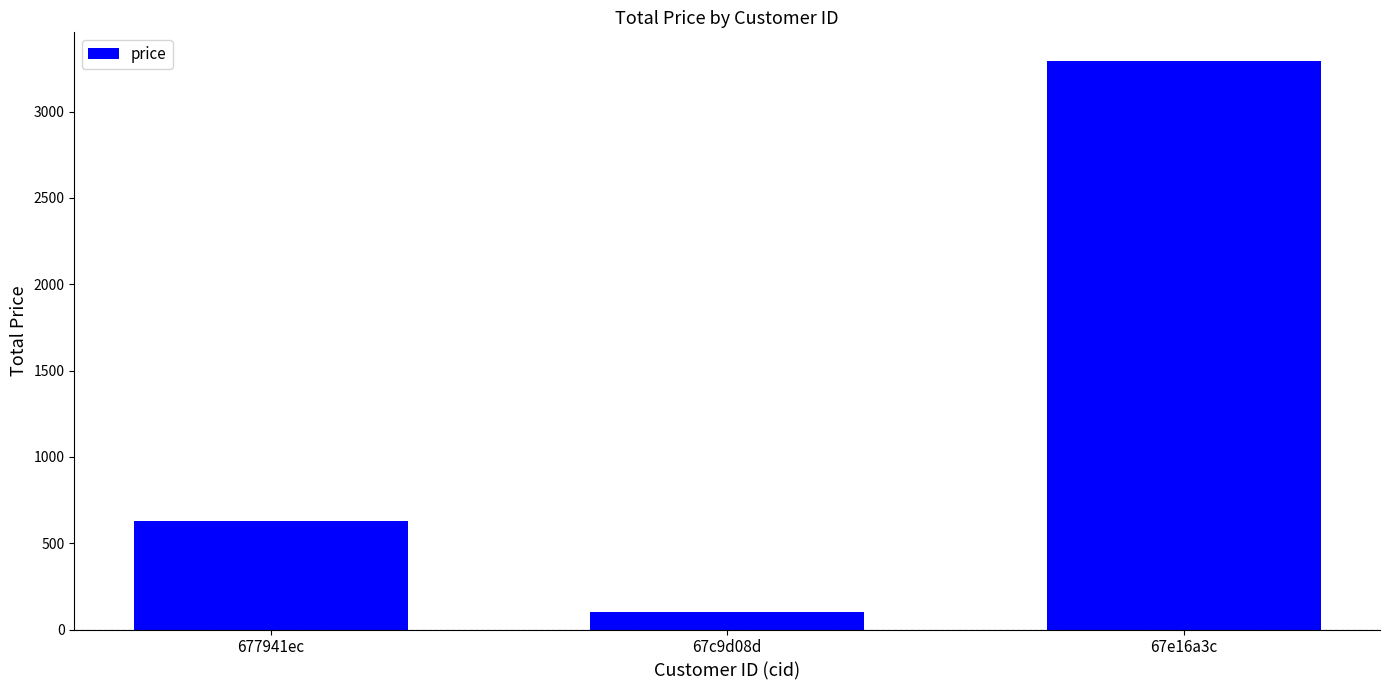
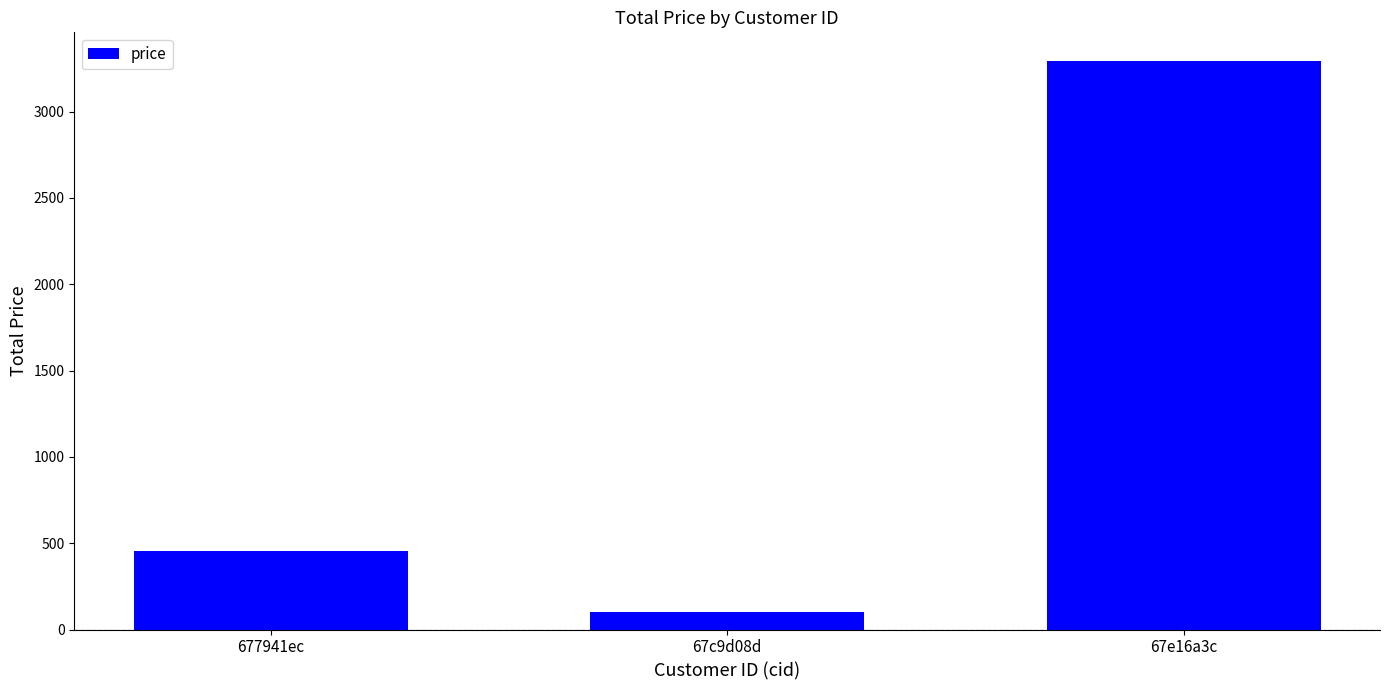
677941ec: 630 -> 460
